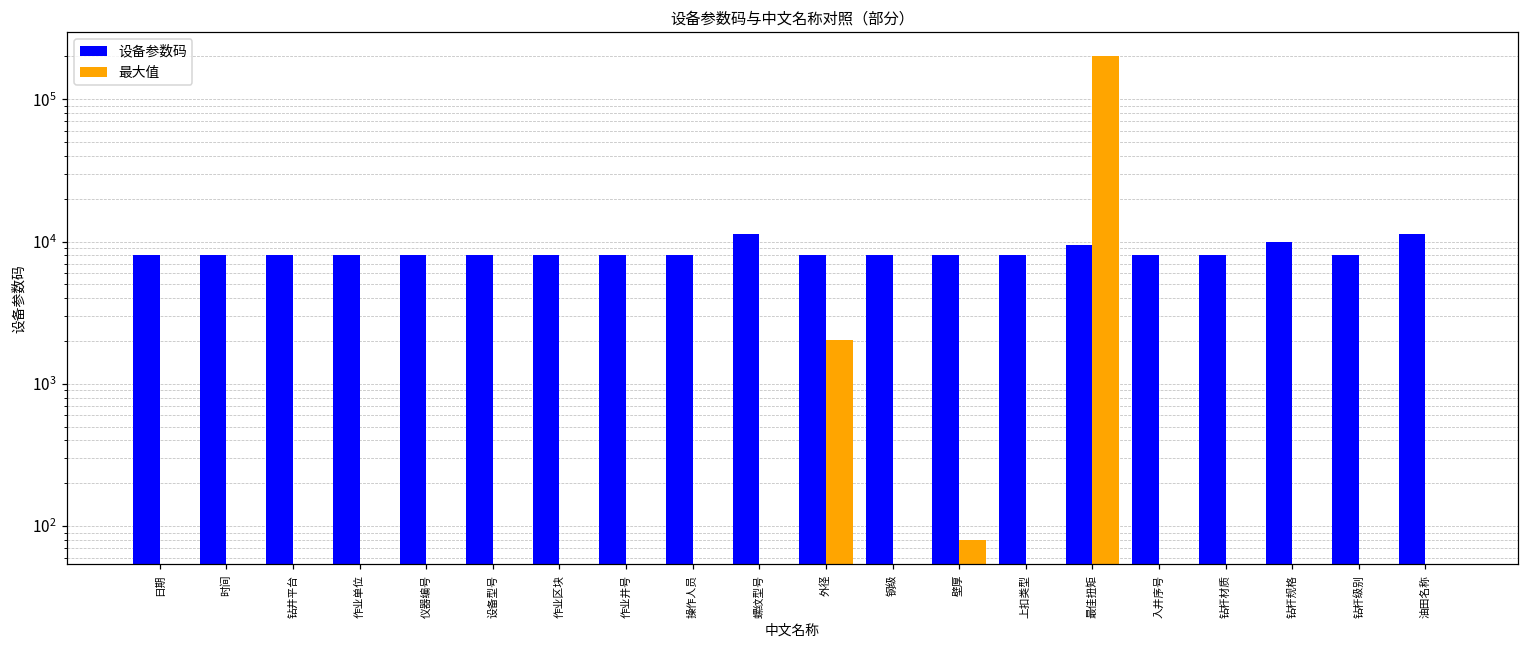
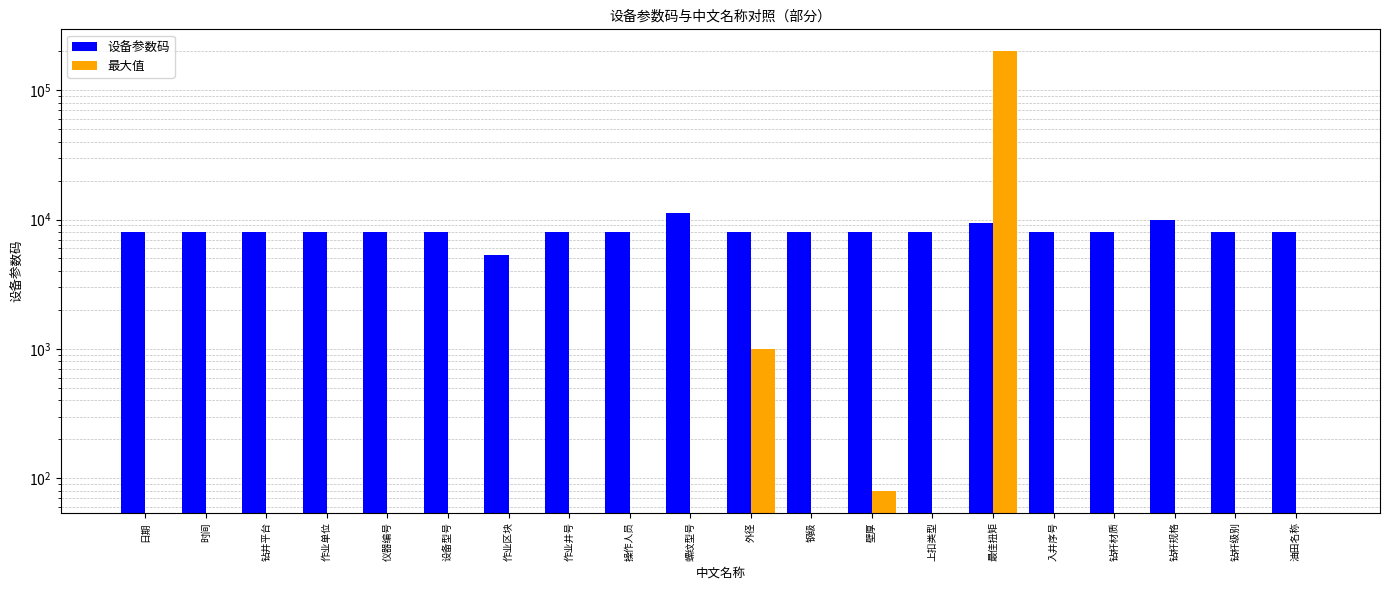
设备参数码, 作业区块: 8000 -> 5400
最大值, 外径: 2000 -> 1000
设备参数码, 油田名称: 11000 -> 8000
